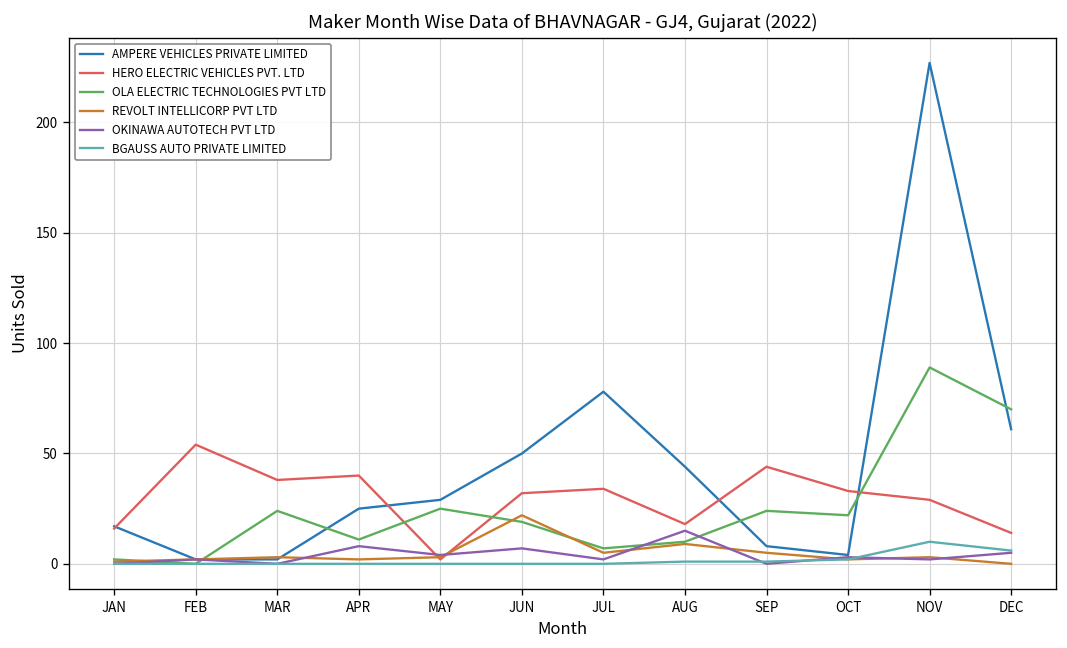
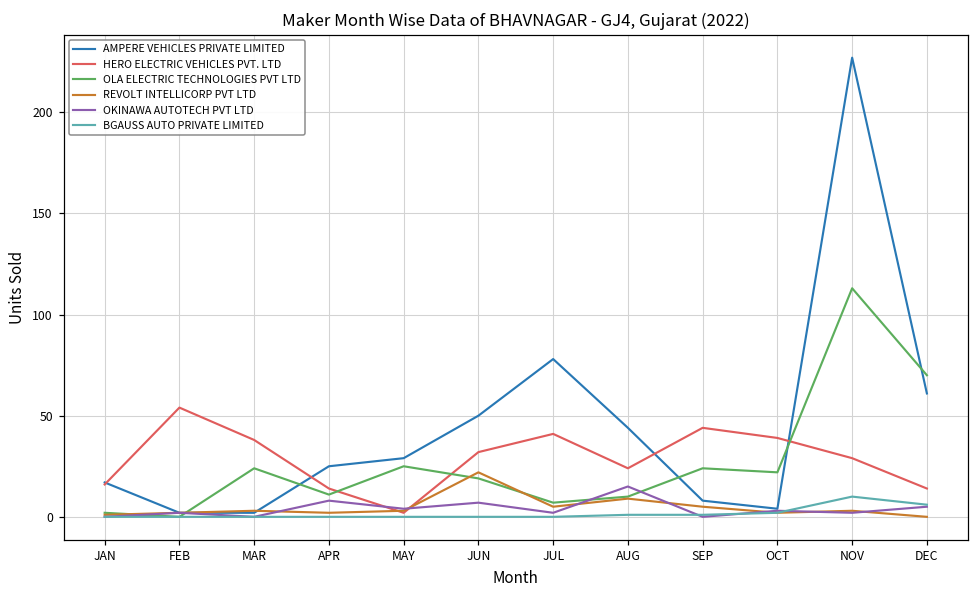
HERO ELECTRIC VEHICLES PVT. LTD, APR: 40 -> 14
HERO ELECTRIC VEHICLES PVT. LTD, JUL: 34 -> 41
HERO ELECTRIC VEHICLES PVT. LTD, AUG: 18 -> 24
HERO ELECTRIC VEHICLES PVT. LTD, OCT: 33 -> 39
OLA ELECTRIC TECHNOLOGIES PVT LTD, NOV: 89 -> 113
